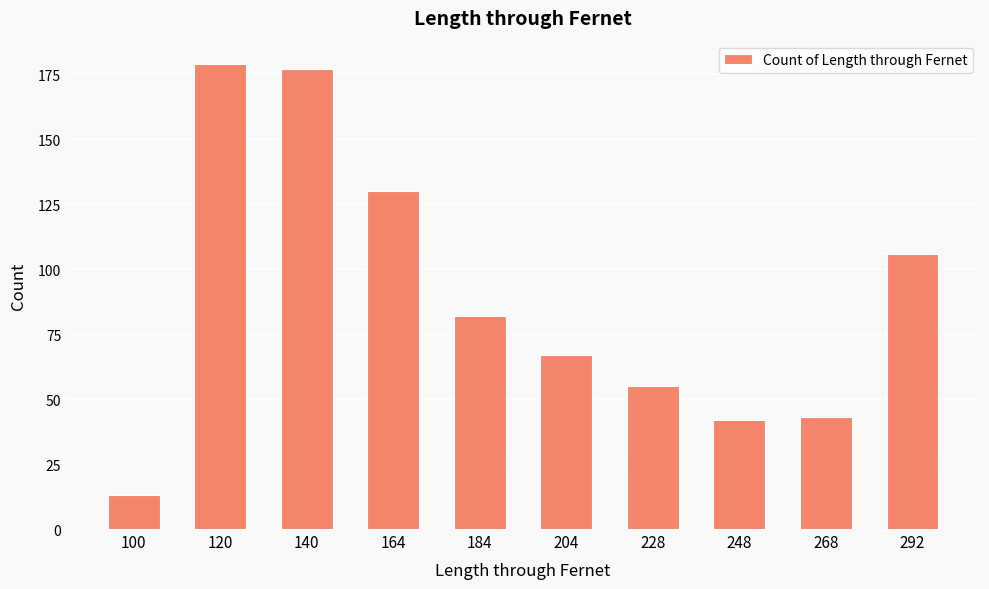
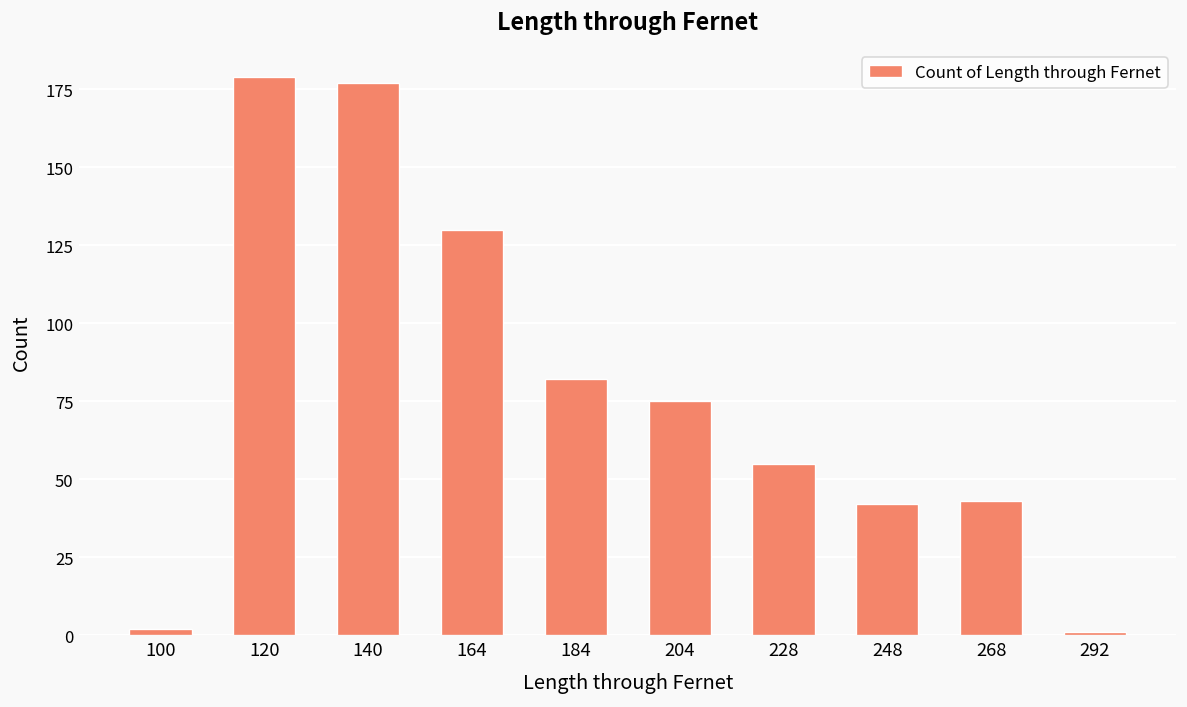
100: 13 -> 2
204: 67 -> 75
292: 106 -> 1
